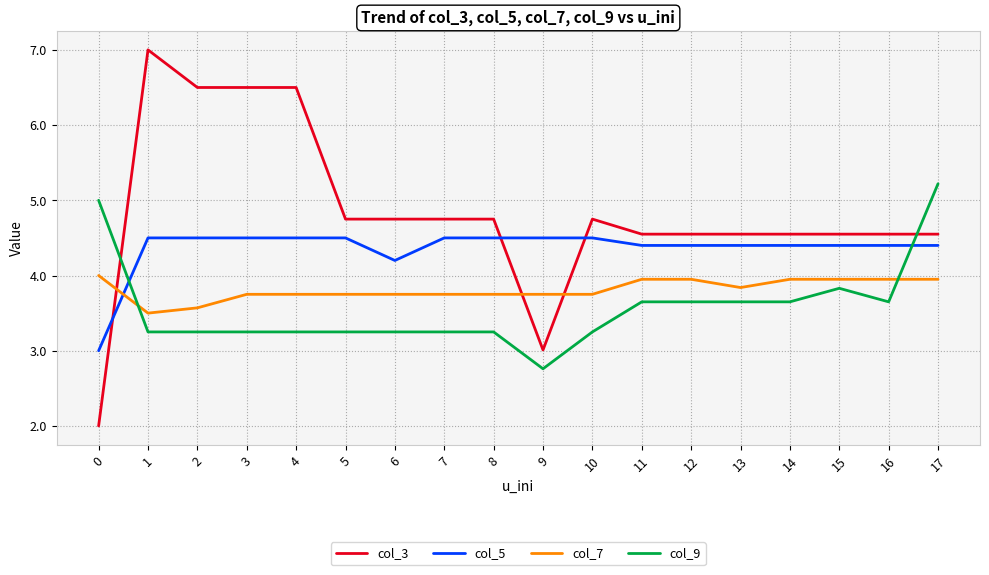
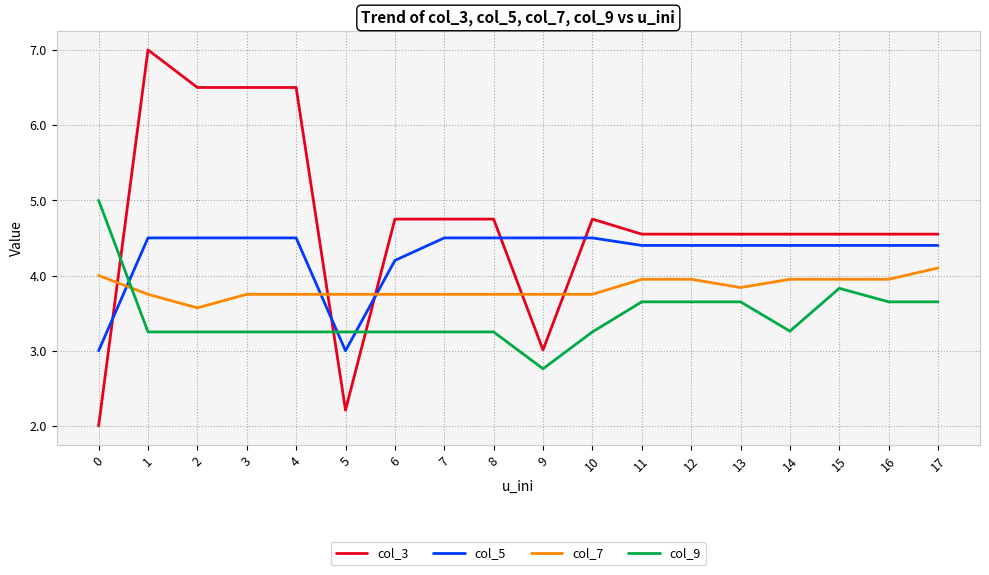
col_7, 1: 3.5 -> 3.8
col_3, 5: 4.8 -> 2.2
col_5, 5: 4.5 -> 3.0
col_9, 14: 3.7 -> 3.3
col_7, 17: 4.0 -> 4.1
col_9, 17: 5.2 -> 3.7
